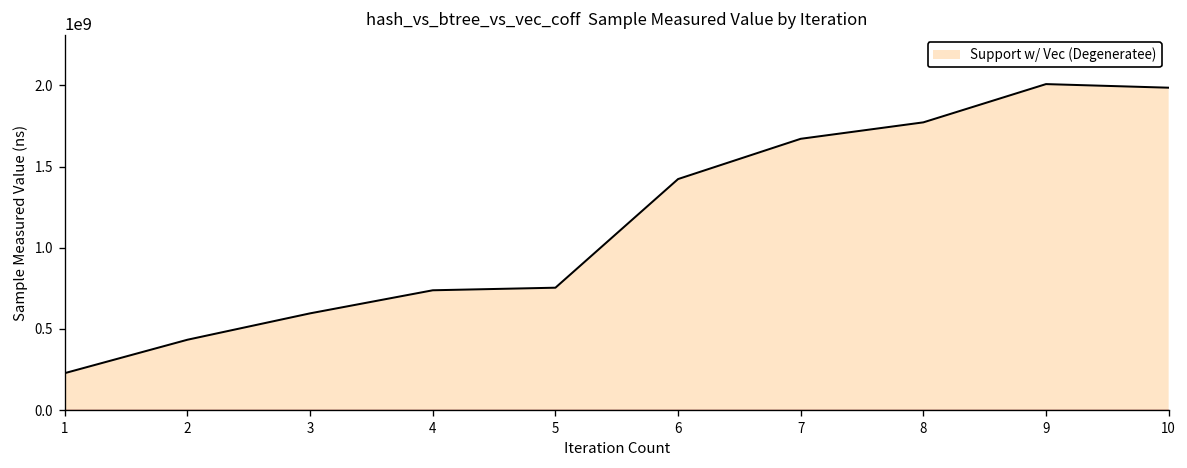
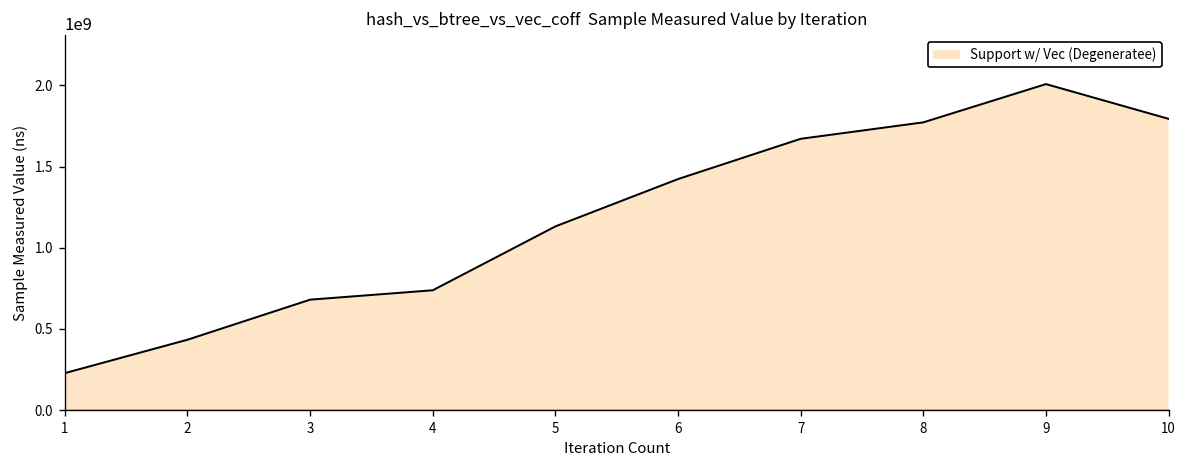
3: 600000000 -> 680000000
5: 750000000 -> 1130000000
10: 1990000000 -> 1790000000
